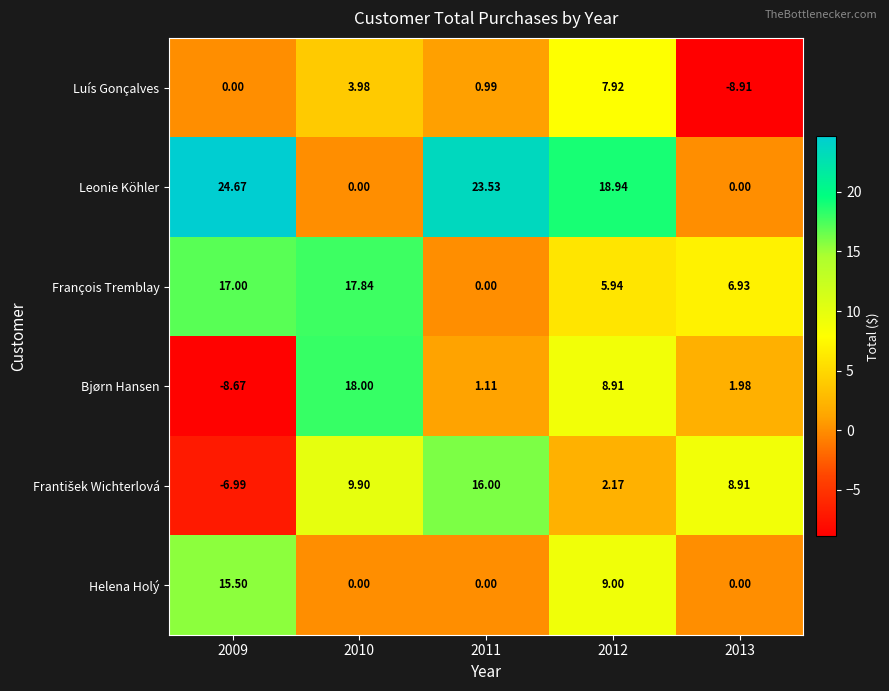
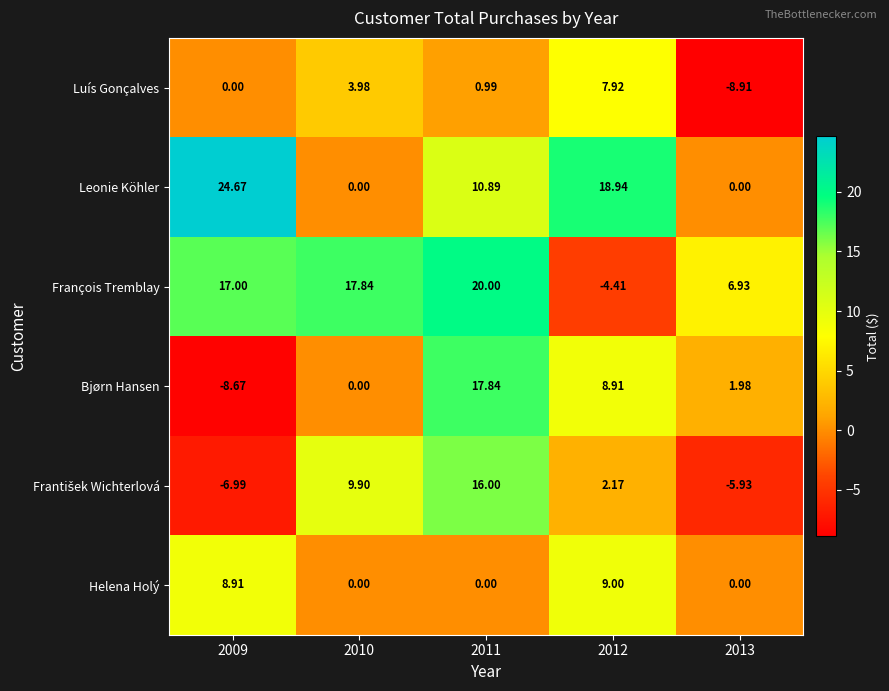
Leonie Köhler, 2011: 23.53 -> 10.89
François Tremblay, 2011: 0.00 -> 20.00
François Tremblay, 2012: 5.94 -> -4.41
Bjørn Hansen, 2010: 18.00 -> 0.00
Bjørn Hansen, 2011: 1.11 -> 17.84
František Wichterlová, 2013: 8.91 -> -5.93
Helena Holý, 2009: 15.50 -> 8.91
